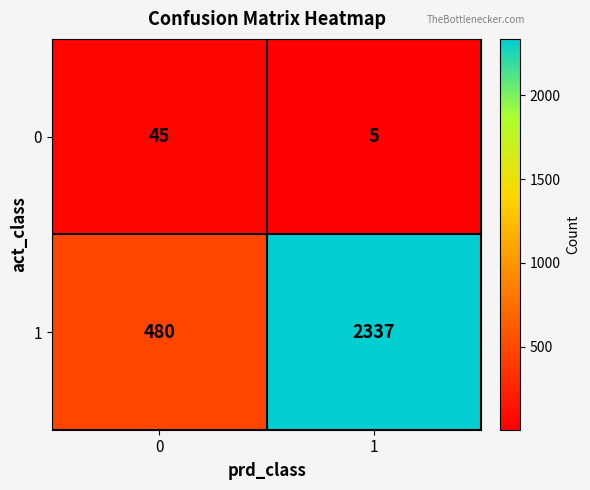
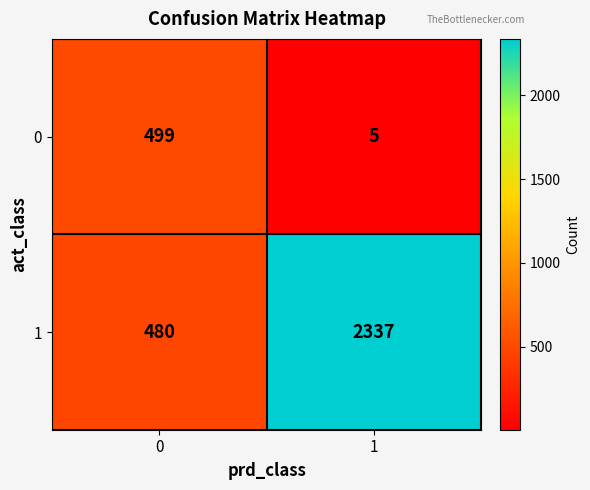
0, 0: 45 -> 499
